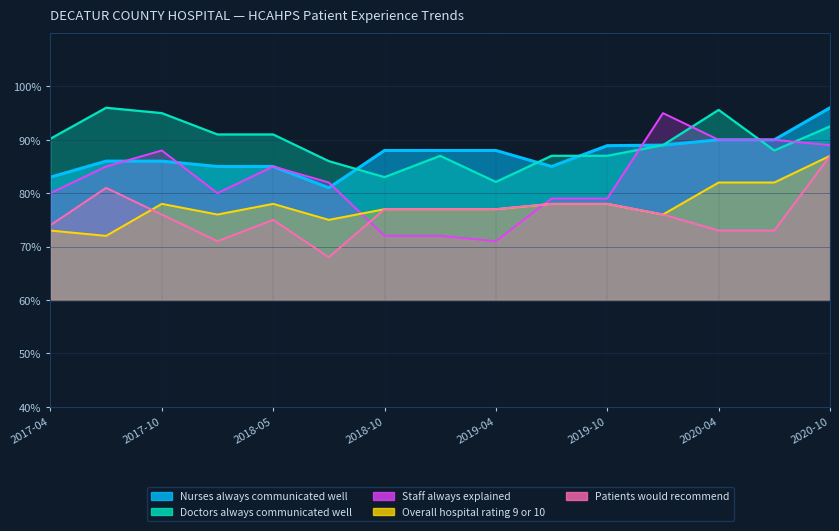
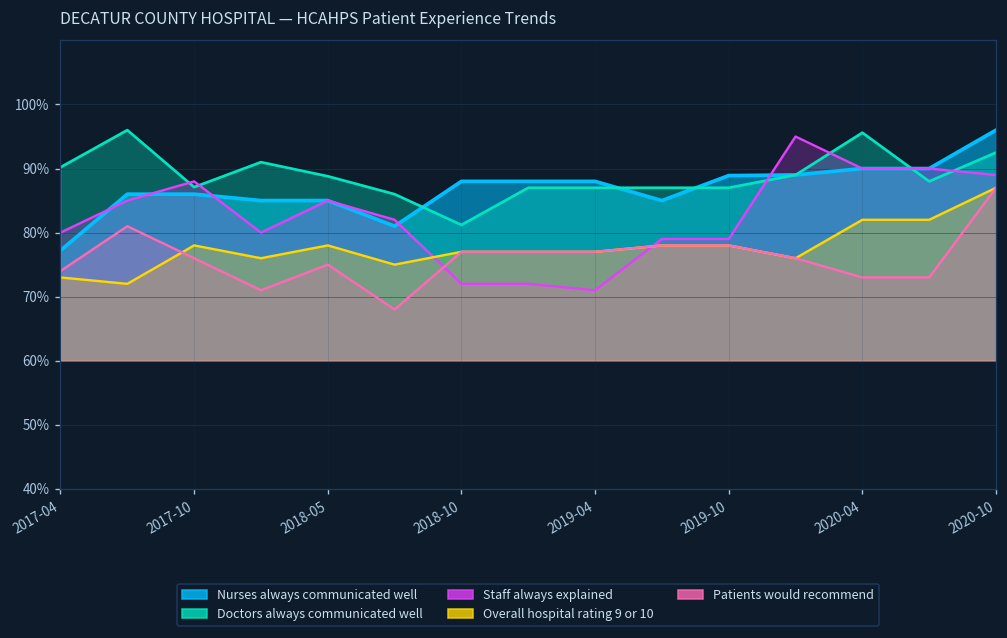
Nurses always communicated well, 2017-04: 83% -> 77%
Doctors always communicated well, 2017-10: 95% -> 87%
Doctors always communicated well, 2018-05: 91% -> 89%
Doctors always communicated well, 2018-10: 83% -> 81%
Doctors always communicated well, 2019-04: 82% -> 87%
